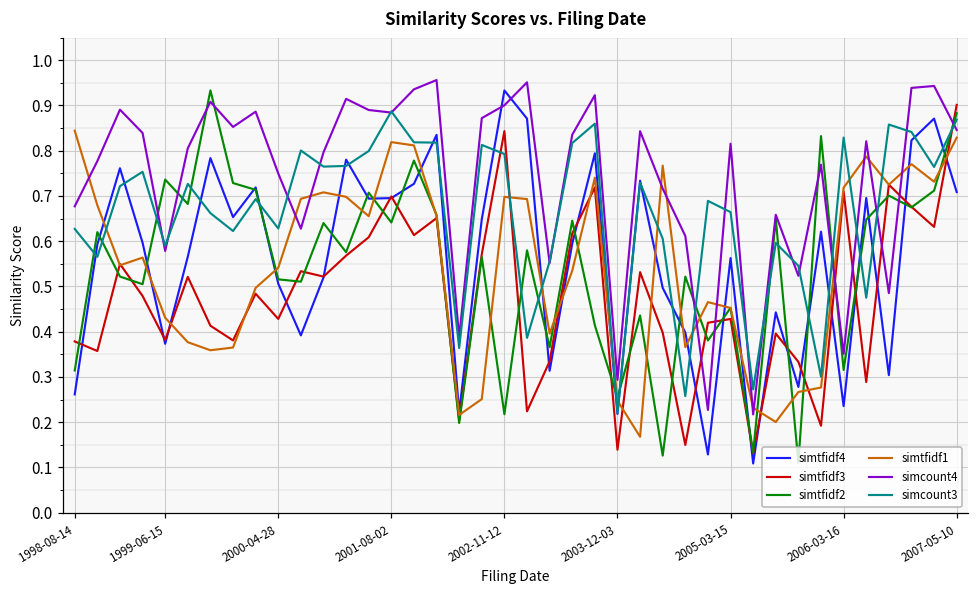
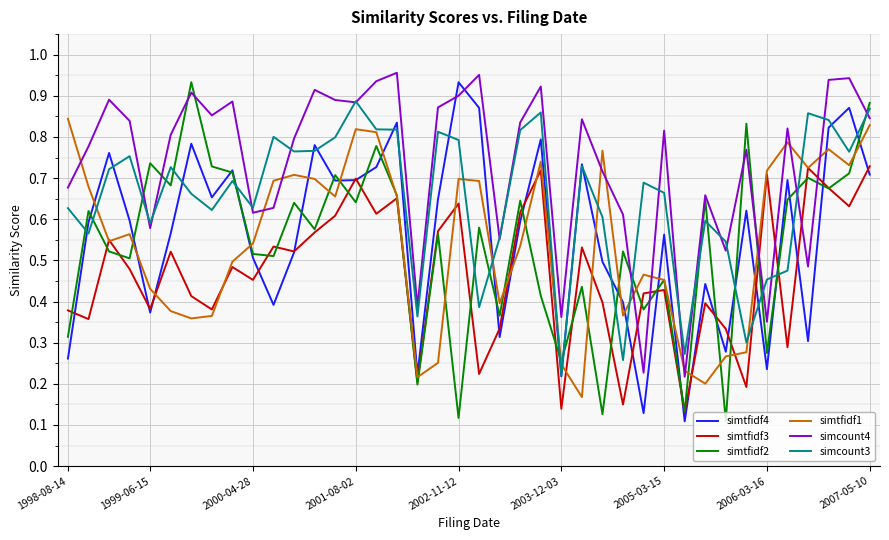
simtfidf3, 2000-04-28: 0.43 -> 0.45
simcount4, 2000-04-28: 0.75 -> 0.62
simtfidf3, 2002-11-12: 0.84 -> 0.64
simtfidf2, 2002-11-12: 0.22 -> 0.12
simcount4, 2003-12-03: 0.29 -> 0.36
simtfidf2, 2006-03-16: 0.32 -> 0.27
simcount3, 2006-03-16: 0.83 -> 0.45
simtfidf3, 2007-05-10: 0.90 -> 0.73
